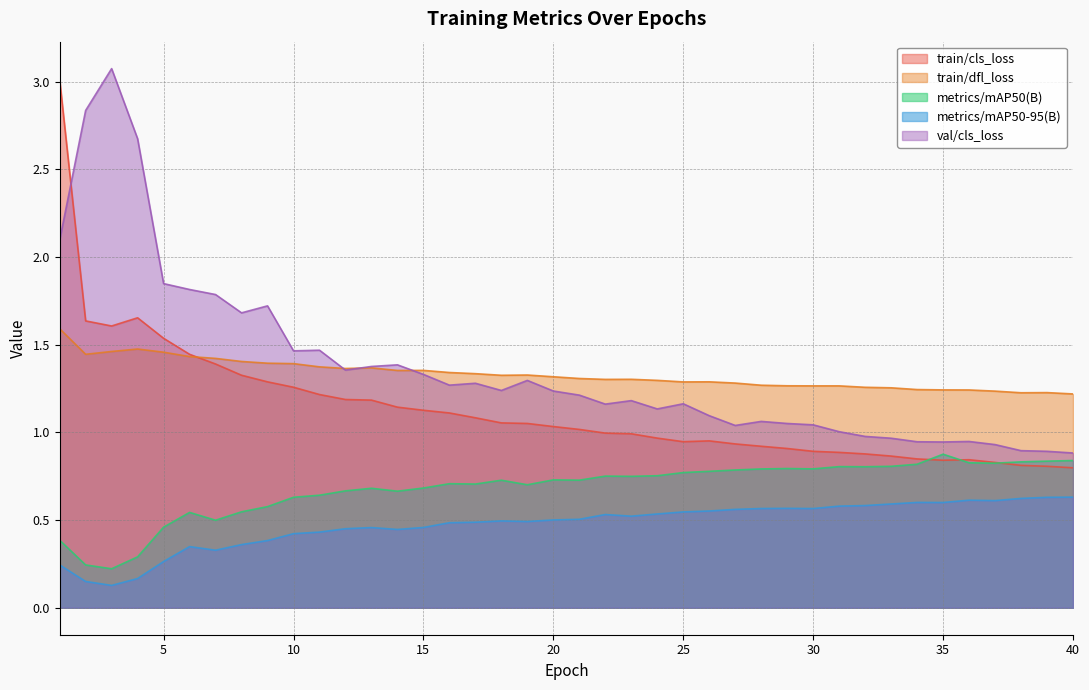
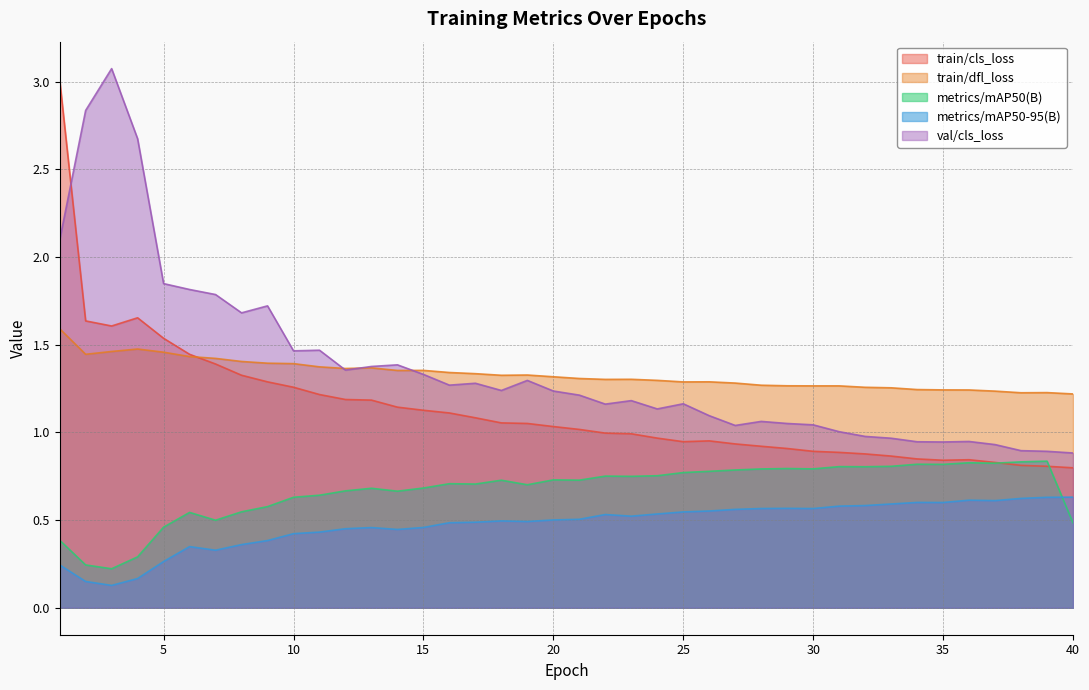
metrics/mAP50(B), 35: 0.88 -> 0.82
metrics/mAP50(B), 40: 0.84 -> 0.48
